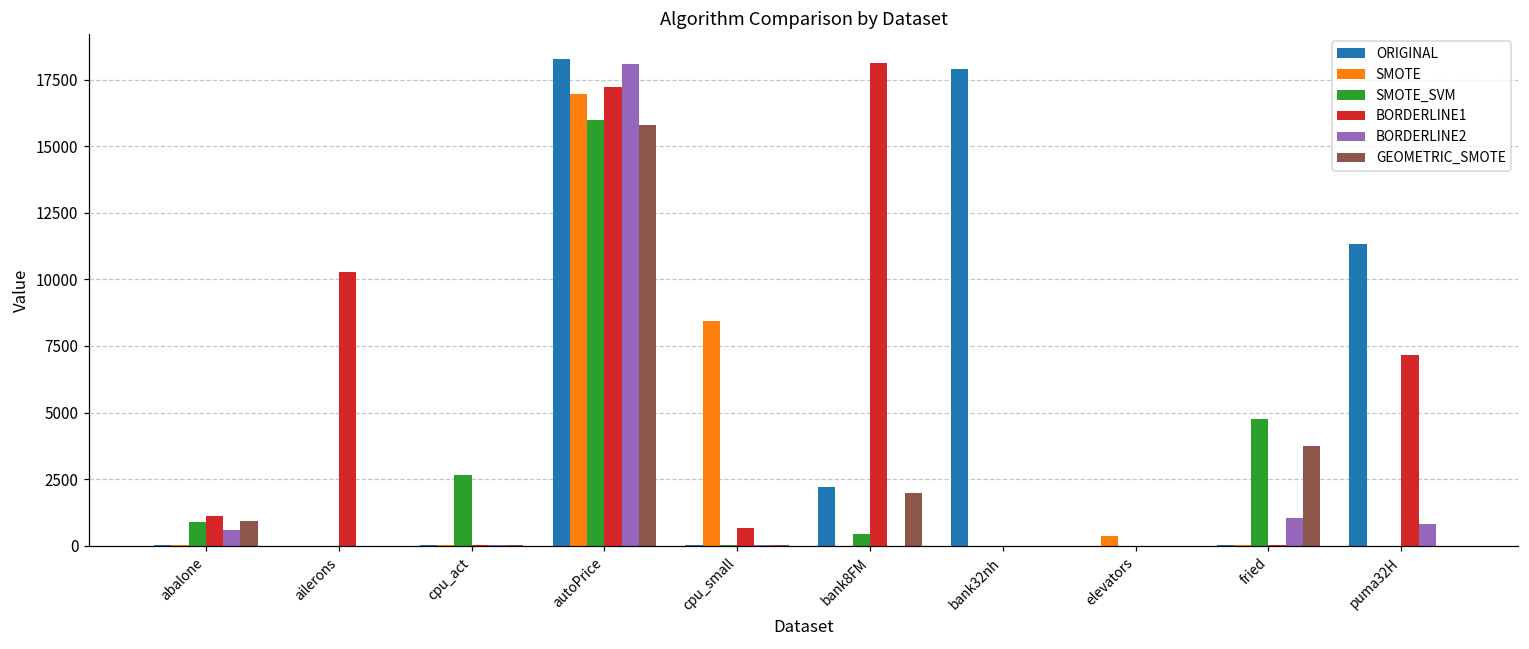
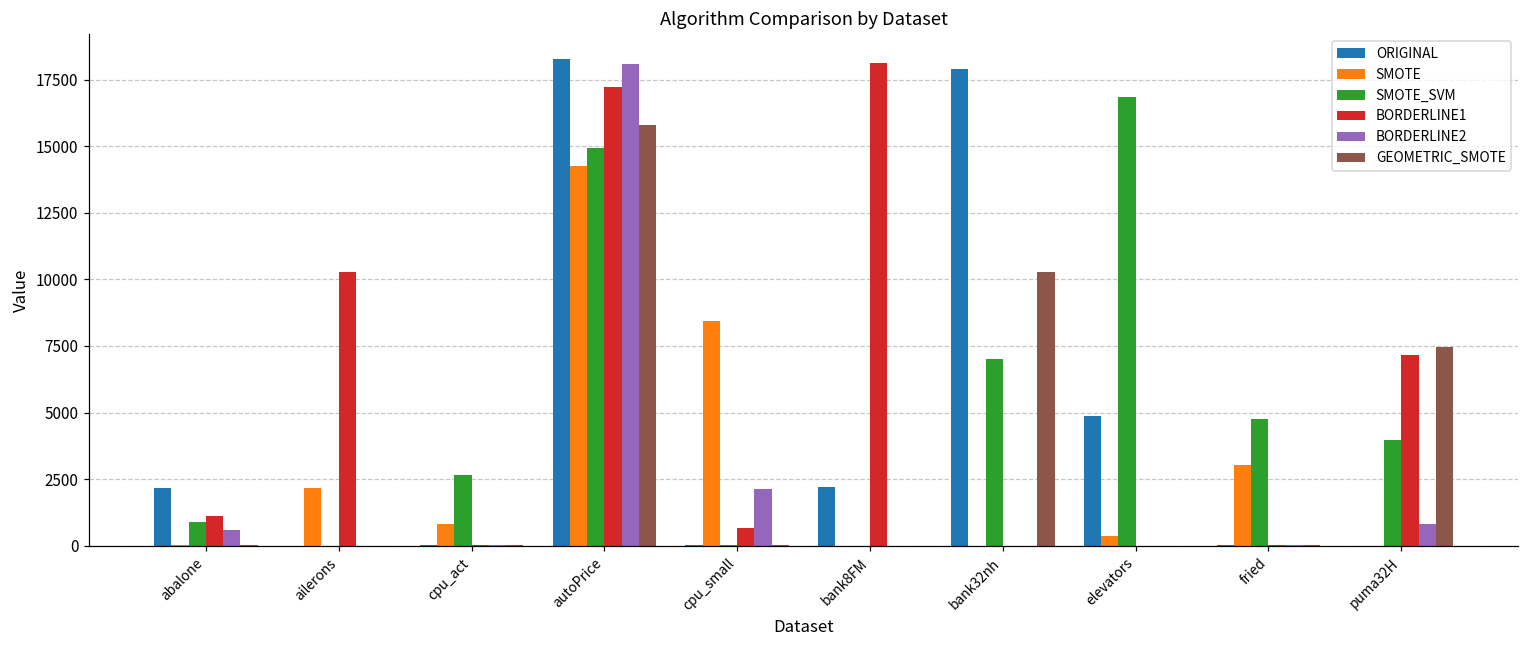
ORIGINAL, abalone: 0 -> 2200
GEOMETRIC_SMOTE, abalone: 900 -> 0
SMOTE, ailerons: 0 -> 2200
SMOTE, cpu_act: 0 -> 800
SMOTE, autoPrice: 17000 -> 14300
SMOTE_SVM, autoPrice: 16000 -> 14900
BORDERLINE2, cpu_small: 0 -> 2100
SMOTE_SVM, bank8FM: 500 -> 0
GEOMETRIC_SMOTE, bank8FM: 2000 -> 0
SMOTE_SVM, bank32nh: 0 -> 7000
GEOMETRIC_SMOTE, bank32nh: 0 -> 10300
ORIGINAL, elevators: 0 -> 4900
SMOTE_SVM, elevators: 0 -> 16800
SMOTE, fried: 0 -> 3000
BORDERLINE2, fried: 1100 -> 0
GEOMETRIC_SMOTE, fried: 3800 -> 0
ORIGINAL, puma32H: 11300 -> 0
SMOTE_SVM, puma32H: 0 -> 4000
GEOMETRIC_SMOTE, puma32H: 0 -> 7500
